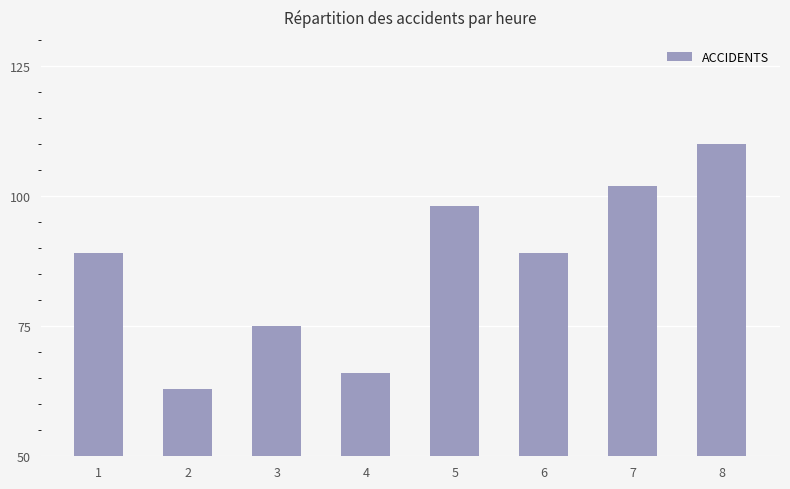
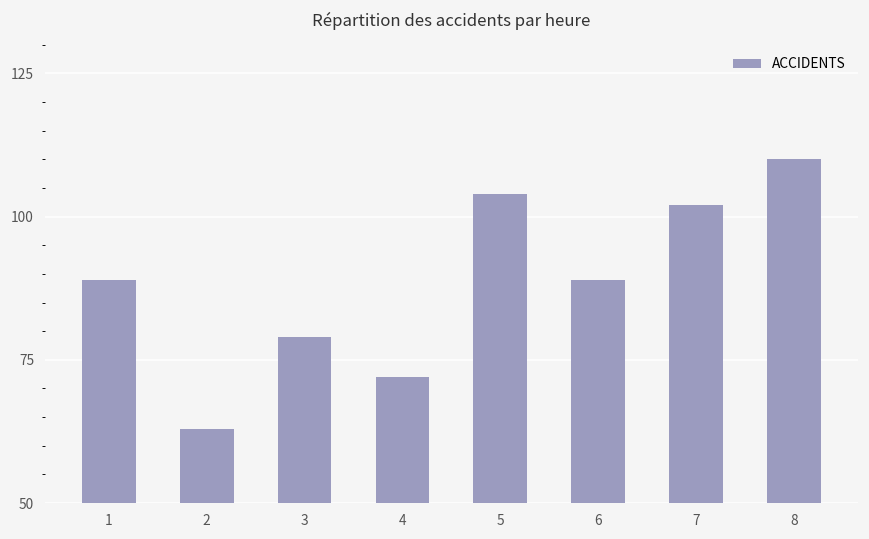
3: 75 -> 79
4: 66 -> 72
5: 98 -> 104
